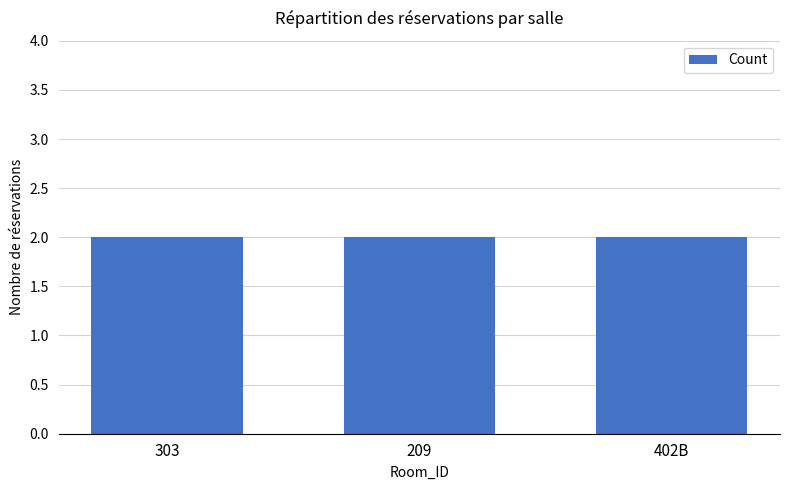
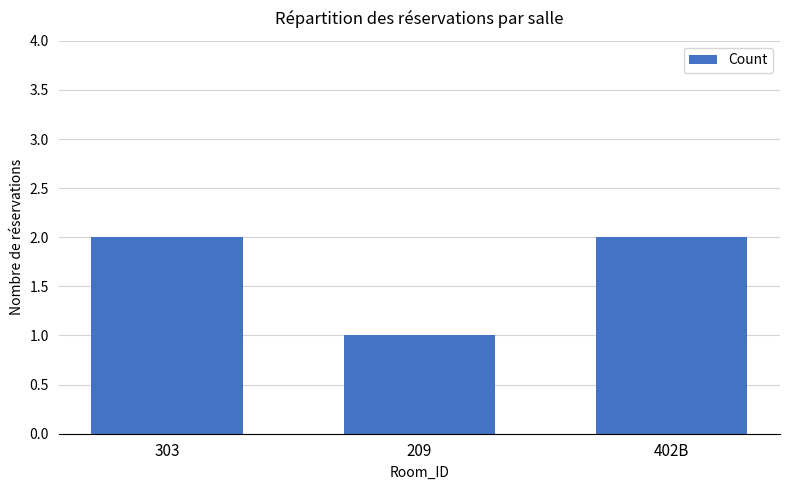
209: 2 -> 1
